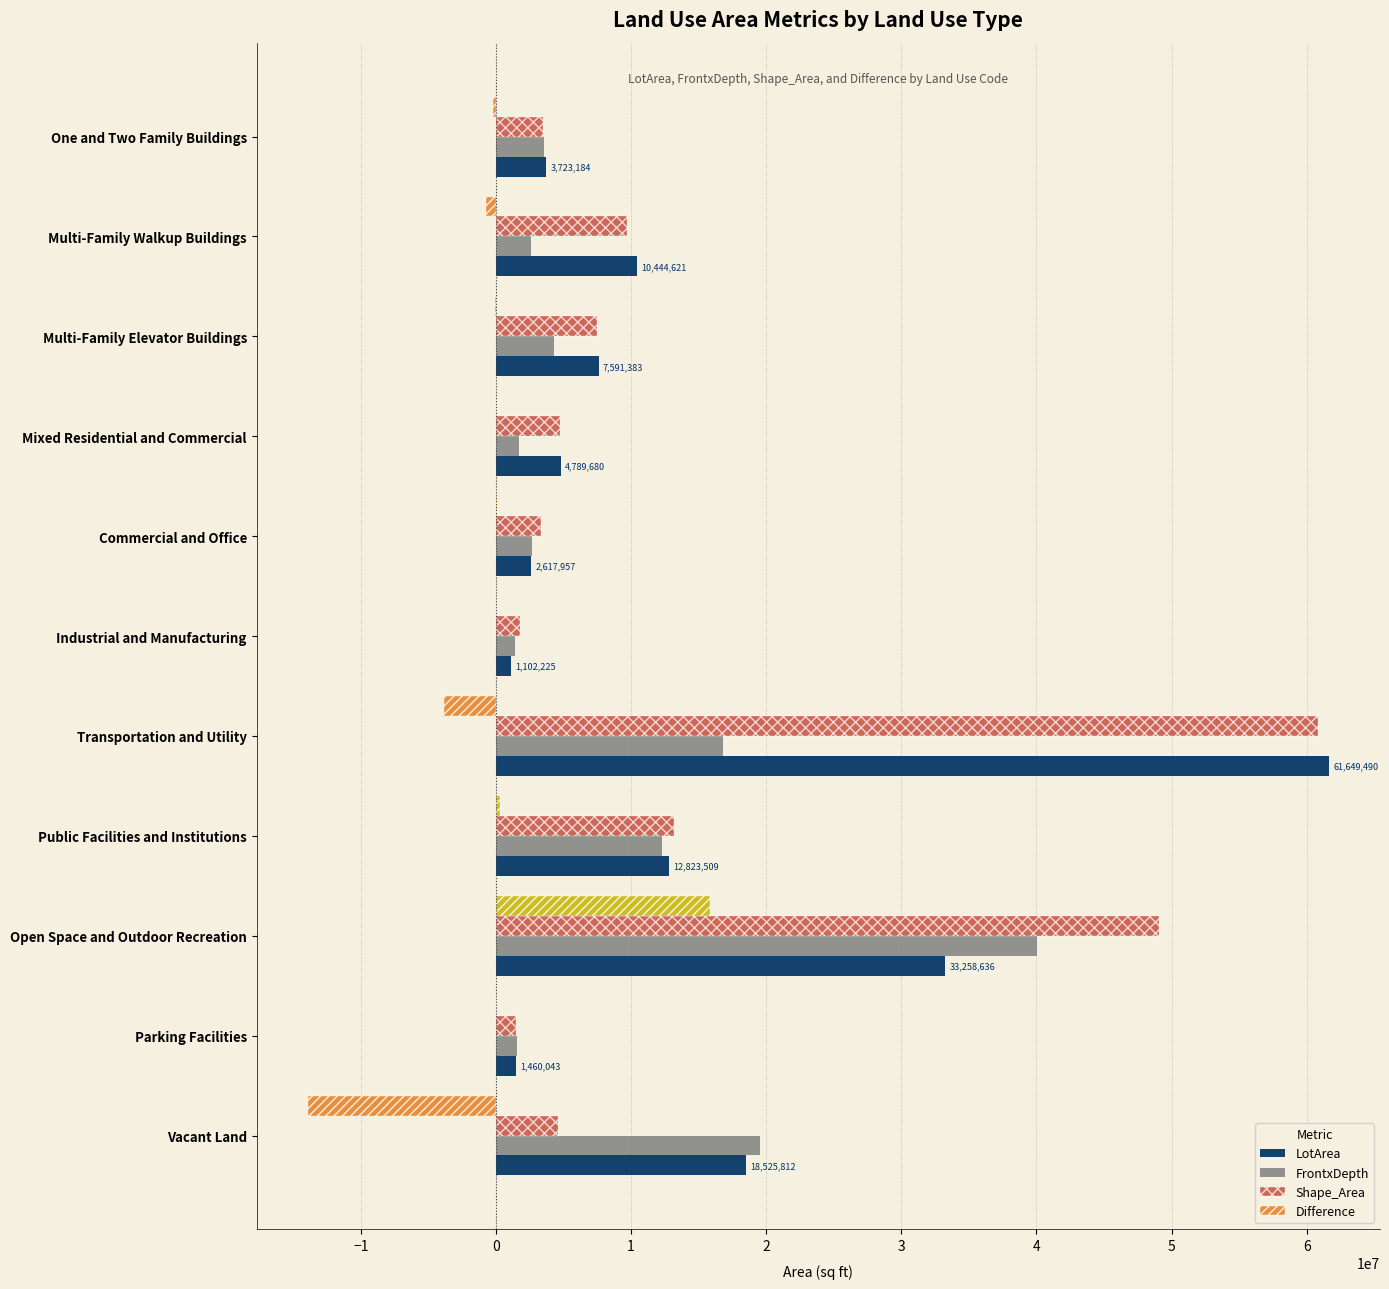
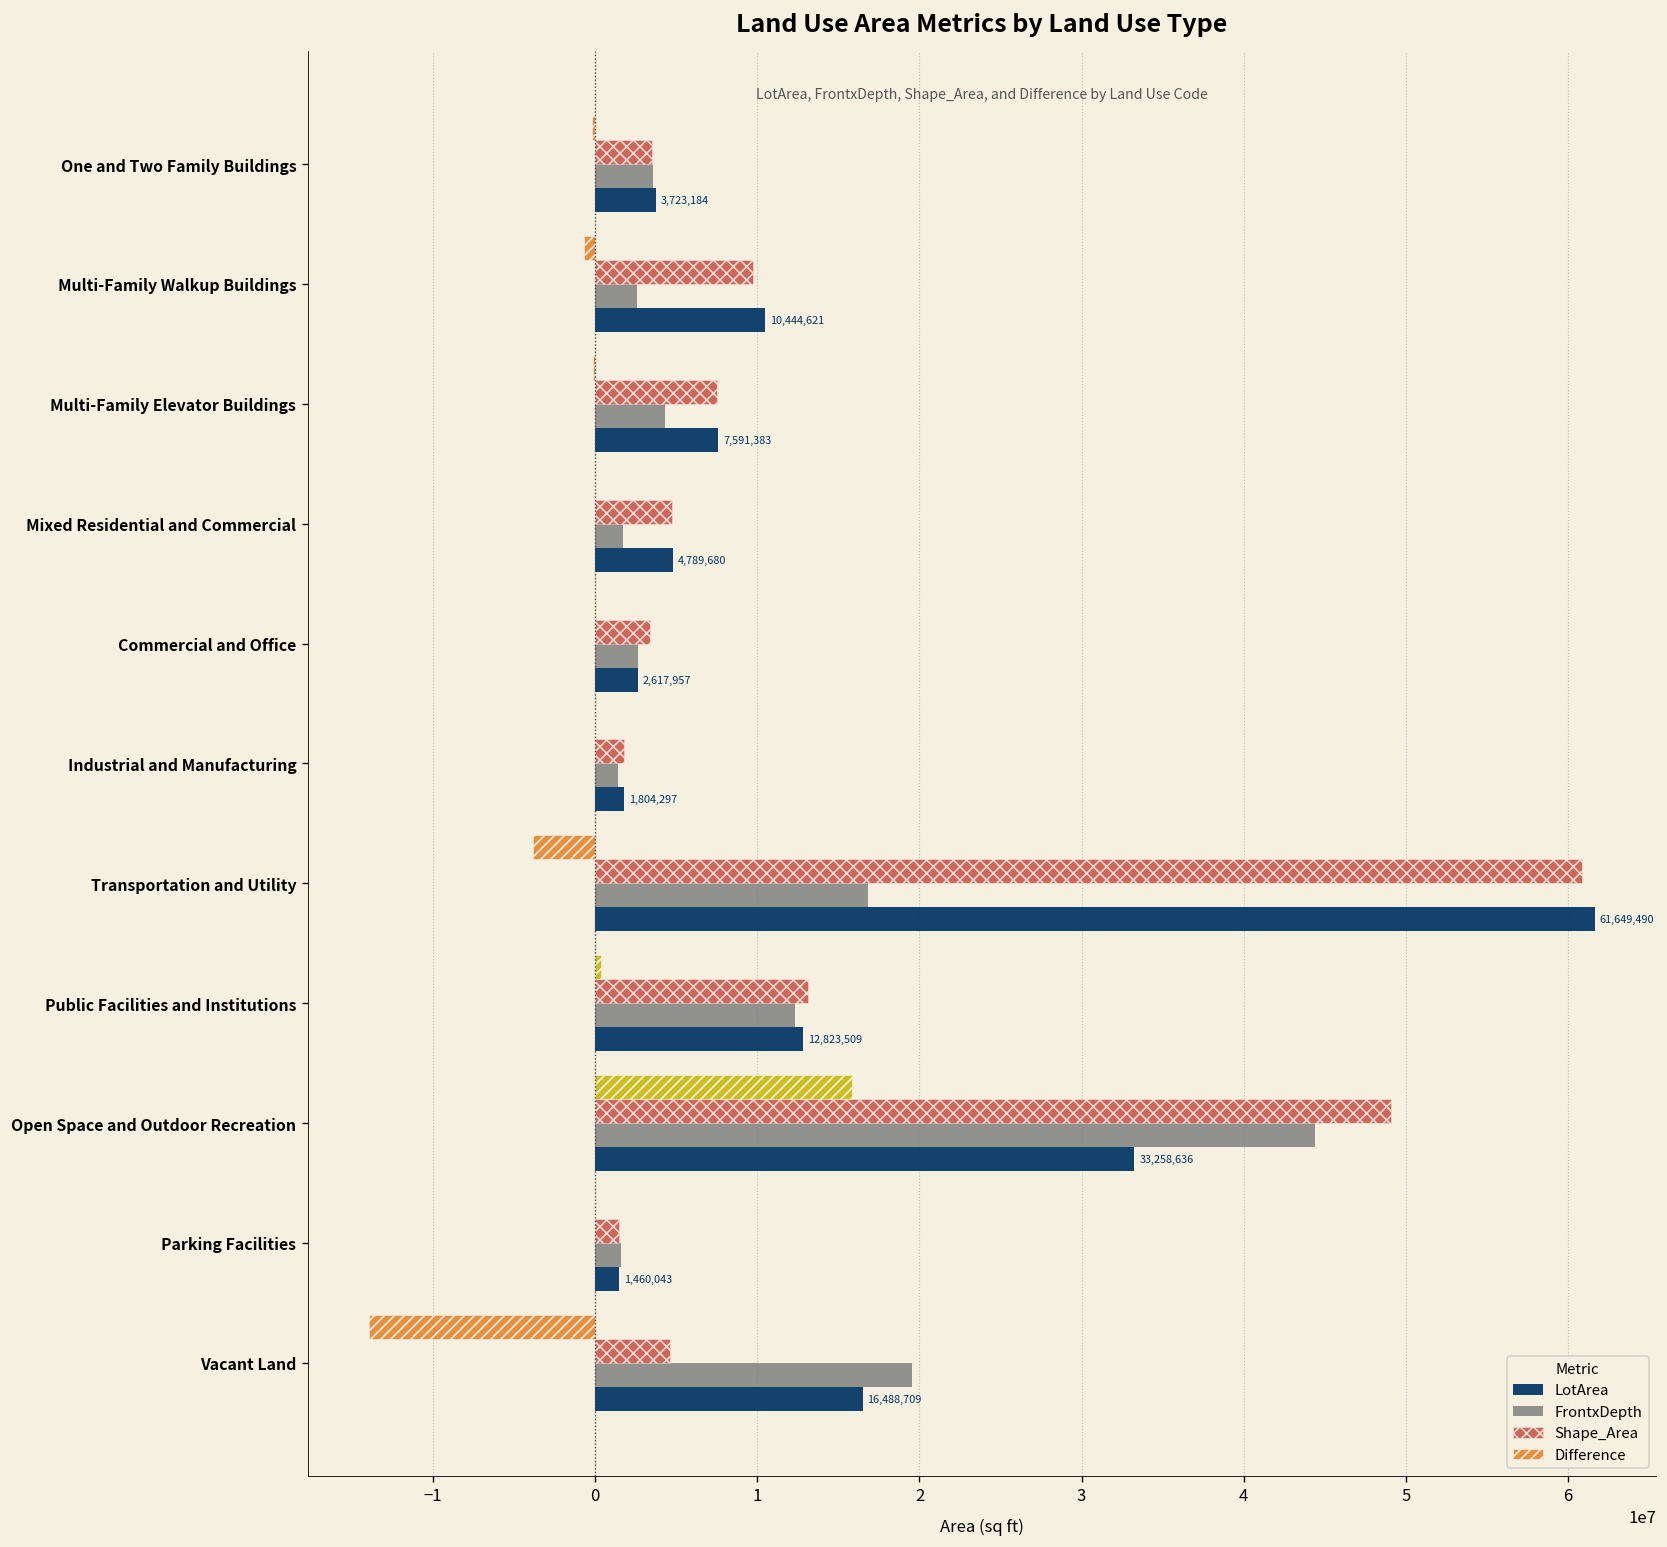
LotArea, Industrial and Manufacturing: 1,102,225 -> 1,804,297
FrontxDepth, Open Space and Outdoor Recreation: 40100000 -> 44400000
LotArea, Vacant Land: 18,525,812 -> 16,488,709
